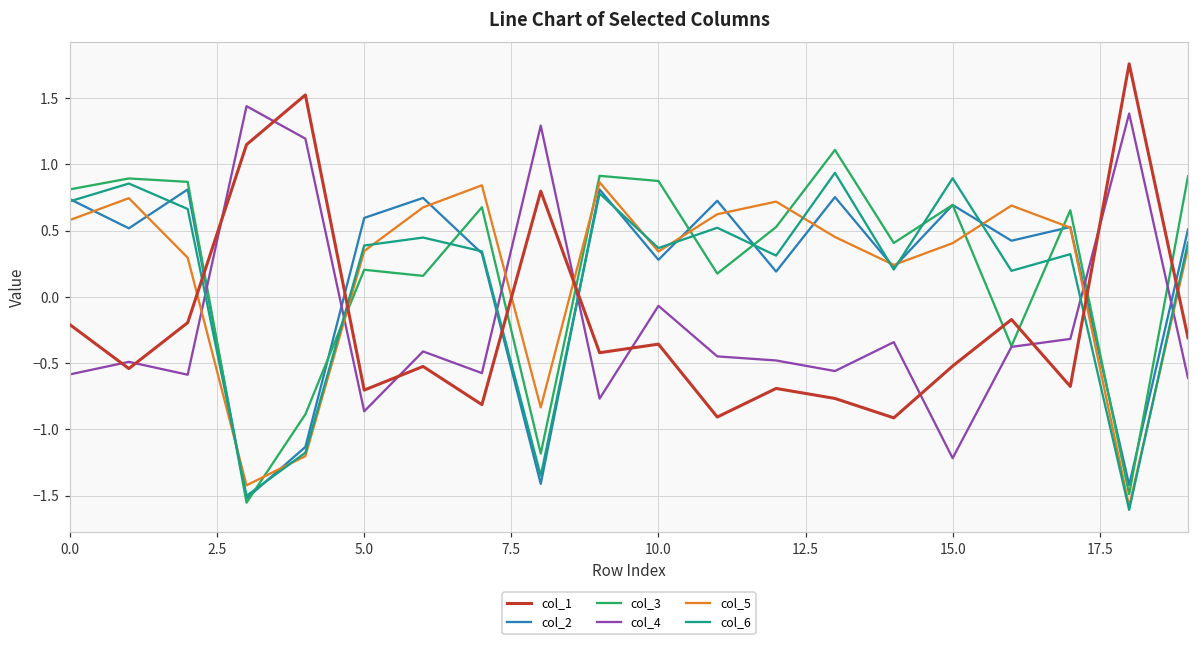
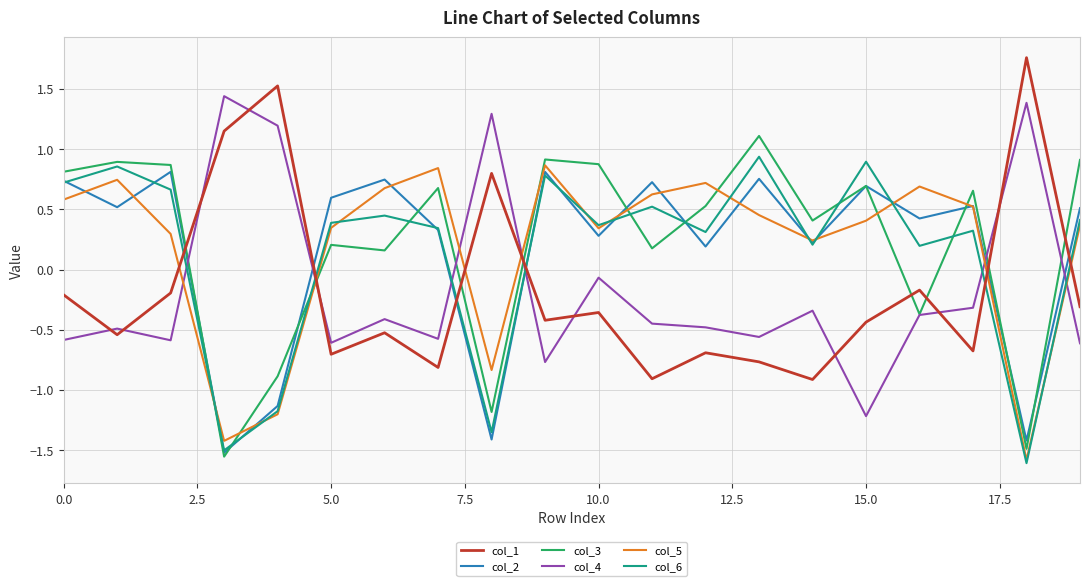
col_4, 5.0: -0.86 -> -0.61
col_1, 15.0: -0.52 -> -0.44
